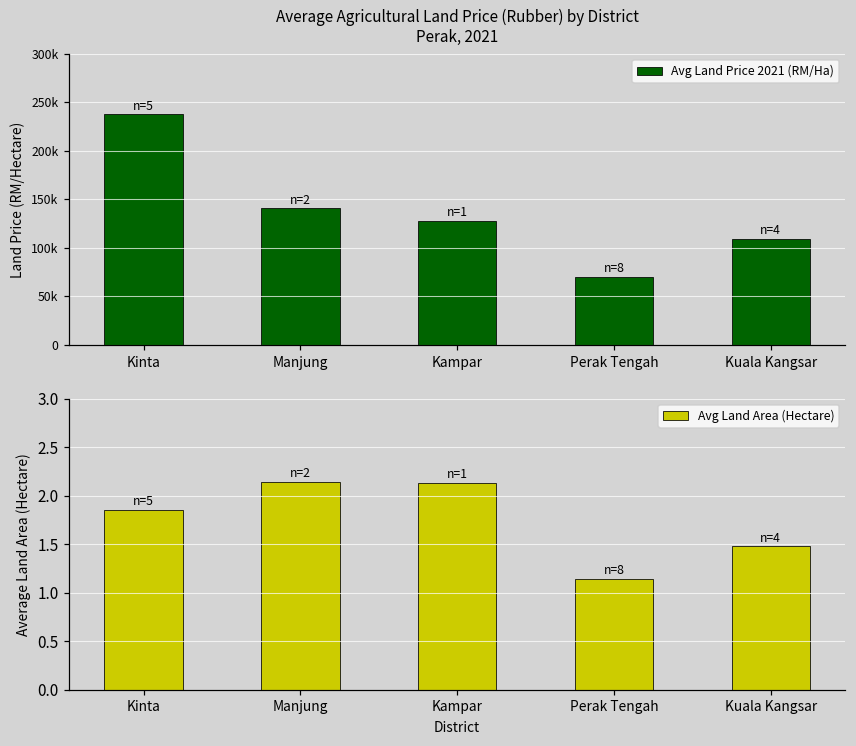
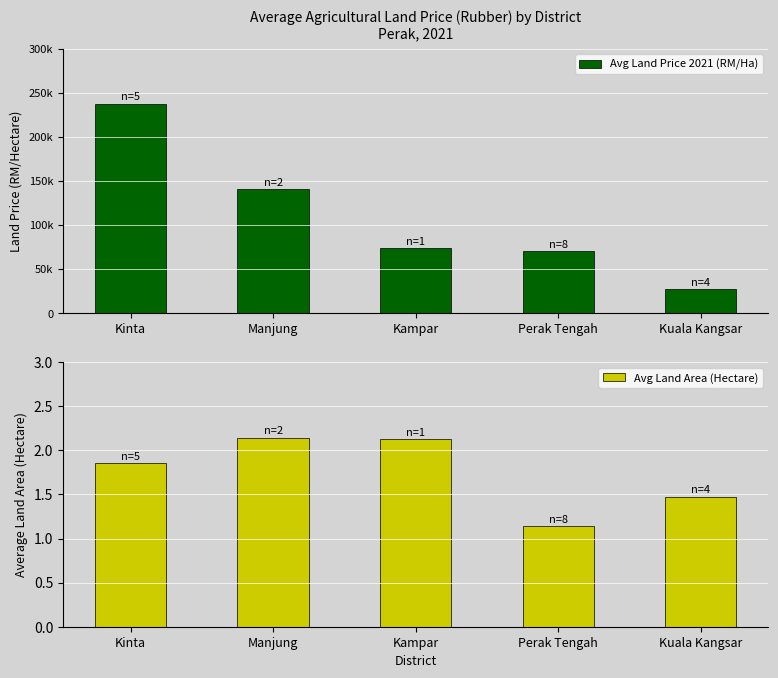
Average Agricultural Land Price (Rubber) by District Perak, 2021, Kampar: 130000 -> 70000
Average Agricultural Land Price (Rubber) by District Perak, 2021, Kuala Kangsar: 110000 -> 30000
